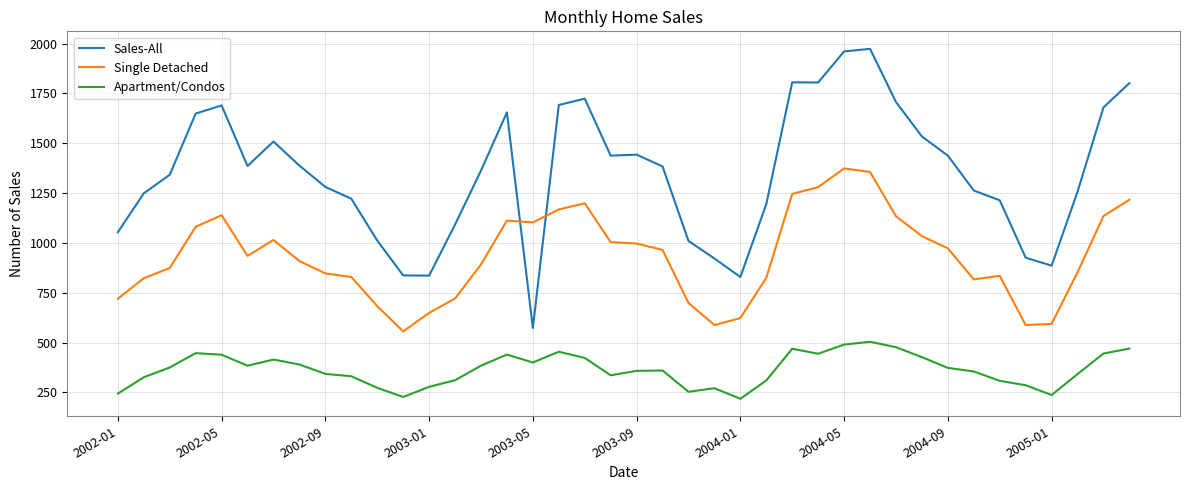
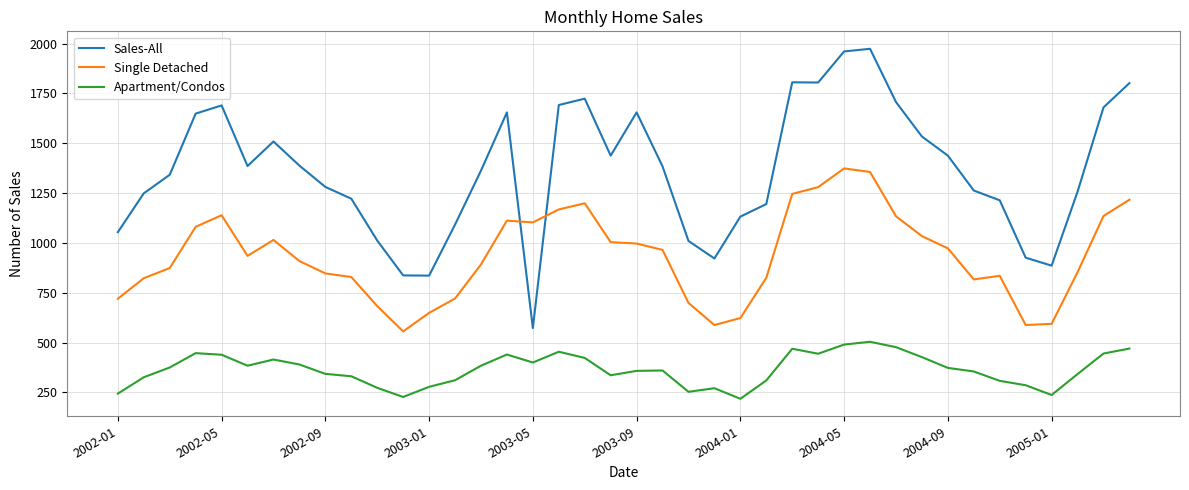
Sales-All, 2003-09: 1440 -> 1660
Sales-All, 2004-01: 830 -> 1130
